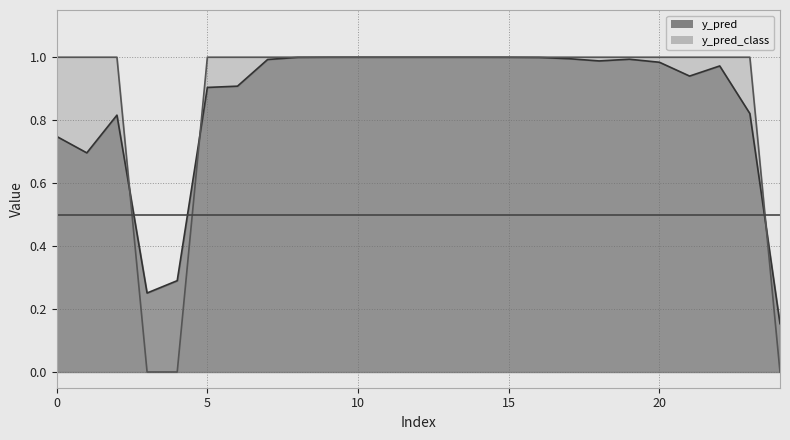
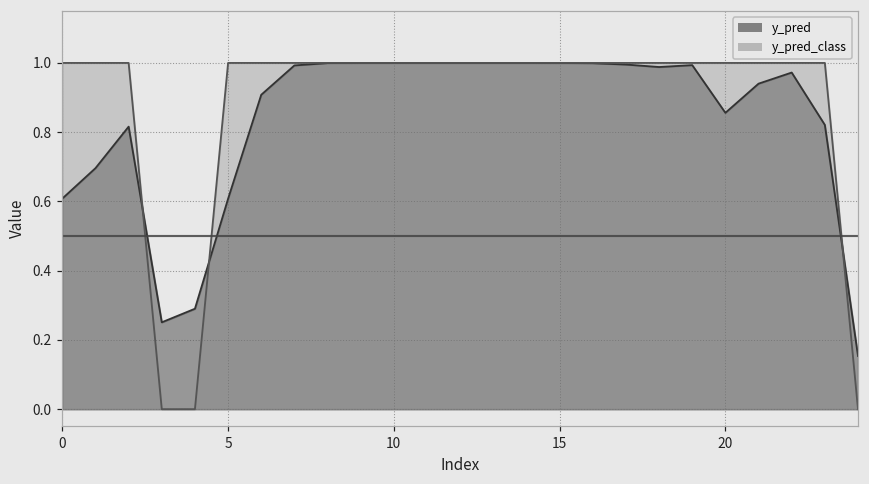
y_pred, 0: 0.75 -> 0.61
y_pred, 5: 0.90 -> 0.61
y_pred, 20: 0.98 -> 0.86
